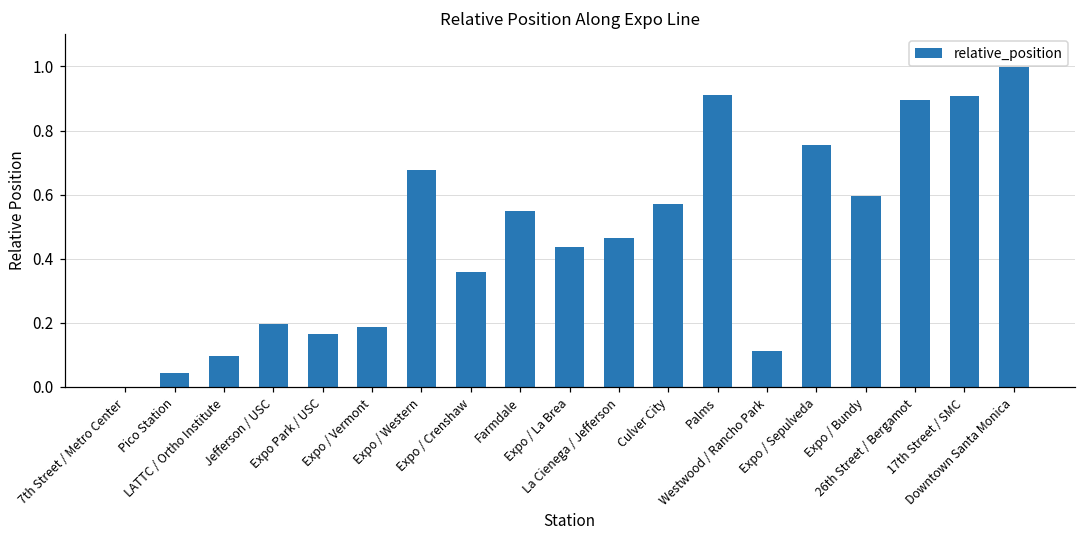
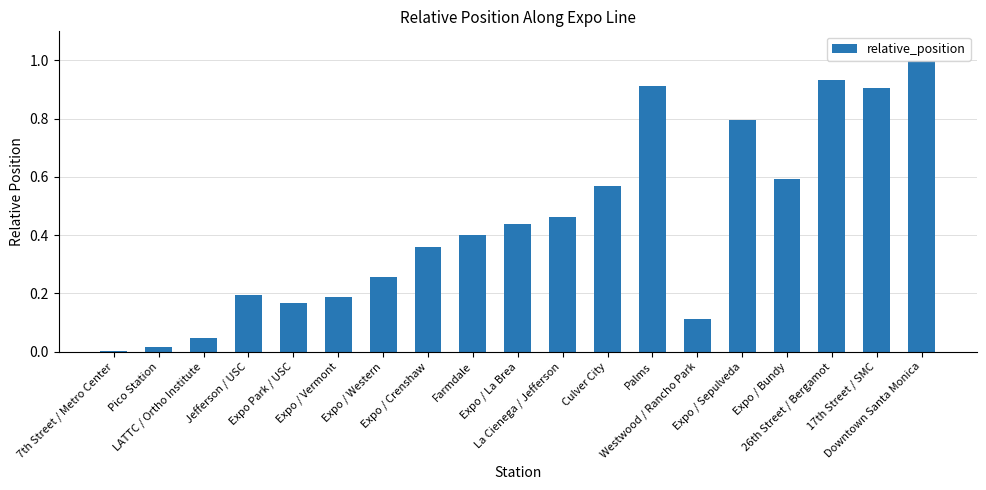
Pico Station: 0.04 -> 0.01
LATTC / Ortho Institute: 0.10 -> 0.05
Expo / Western: 0.68 -> 0.26
Farmdale: 0.55 -> 0.40
Expo / Sepulveda: 0.76 -> 0.80
26th Street / Bergamot: 0.89 -> 0.93
